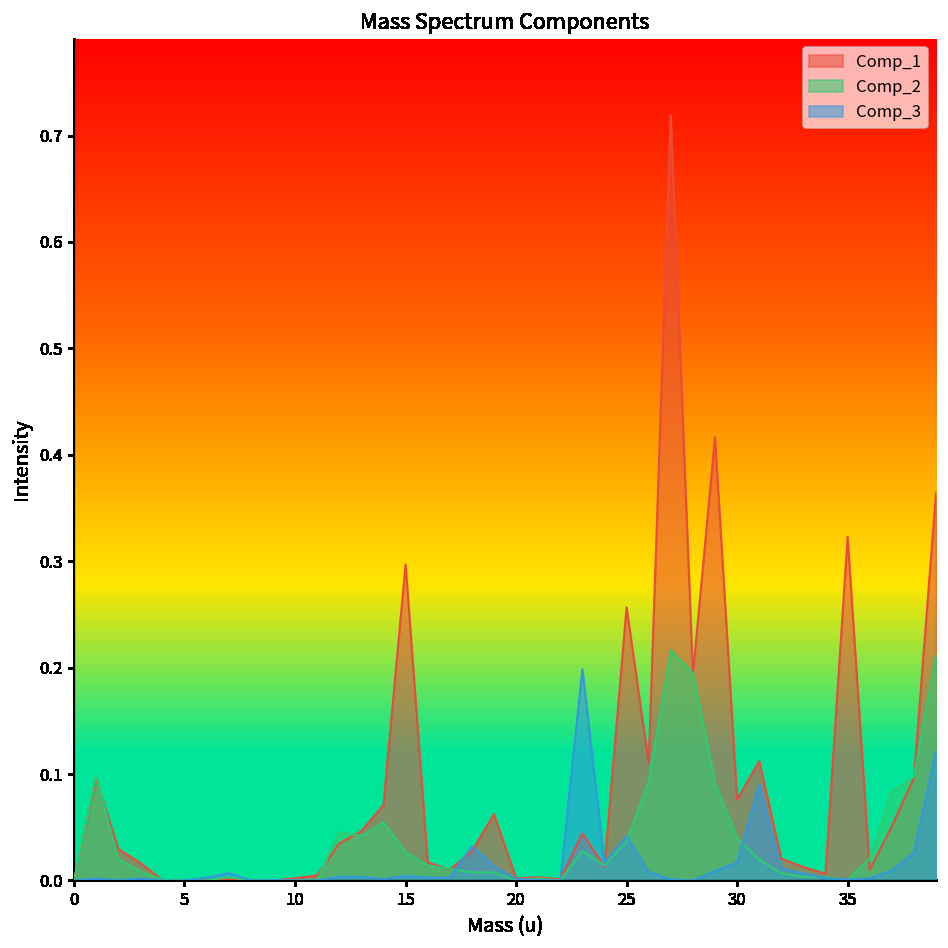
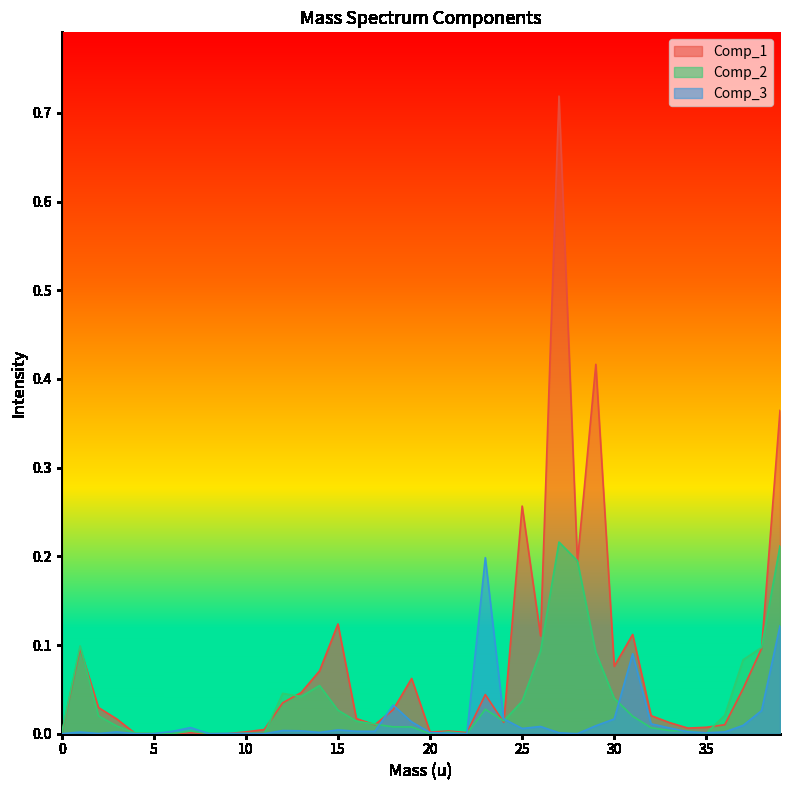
Comp_1, 15: 0.30 -> 0.12
Comp_3, 25: 0.04 -> 0.01
Comp_1, 35: 0.32 -> 0.01
